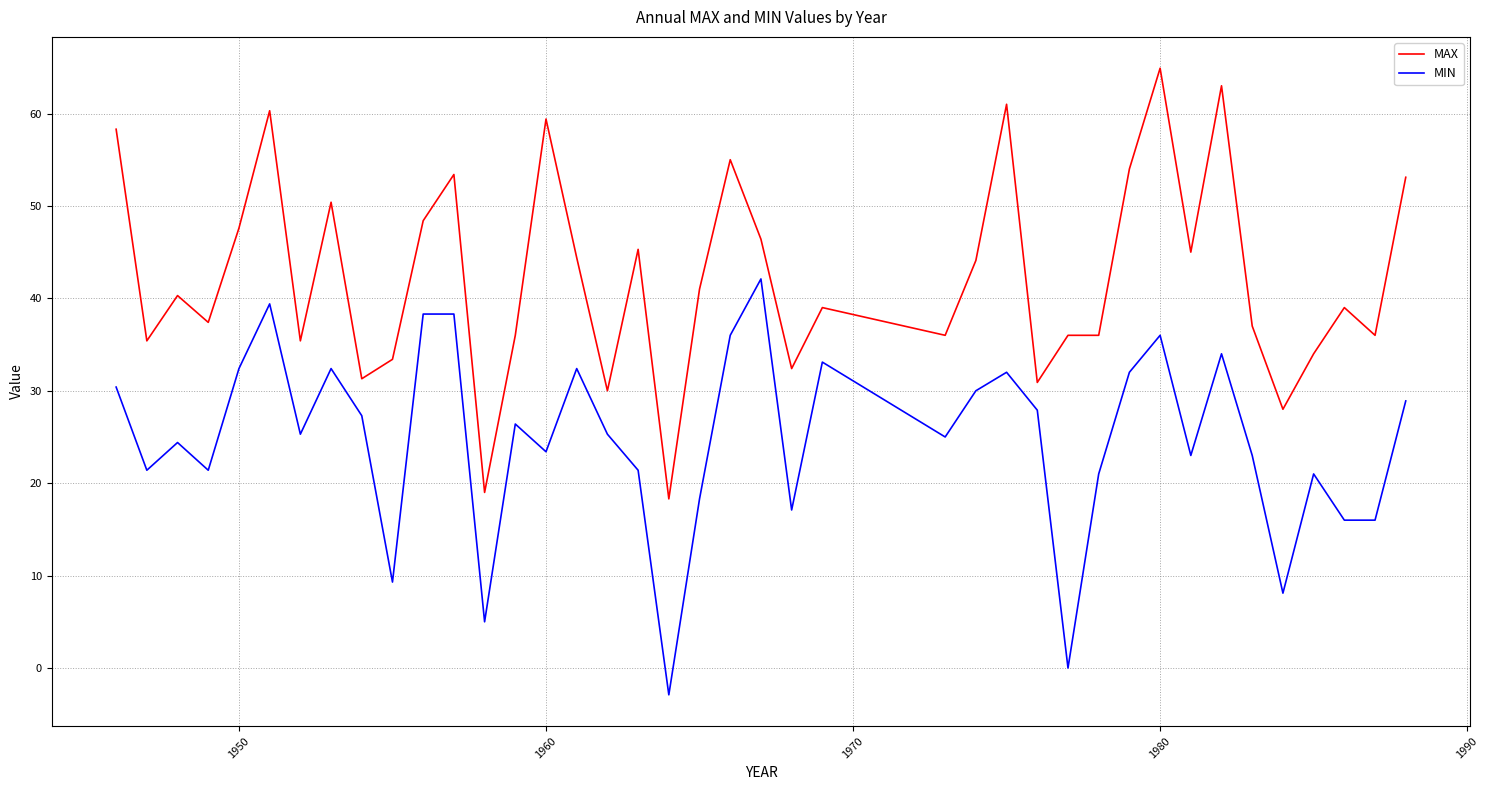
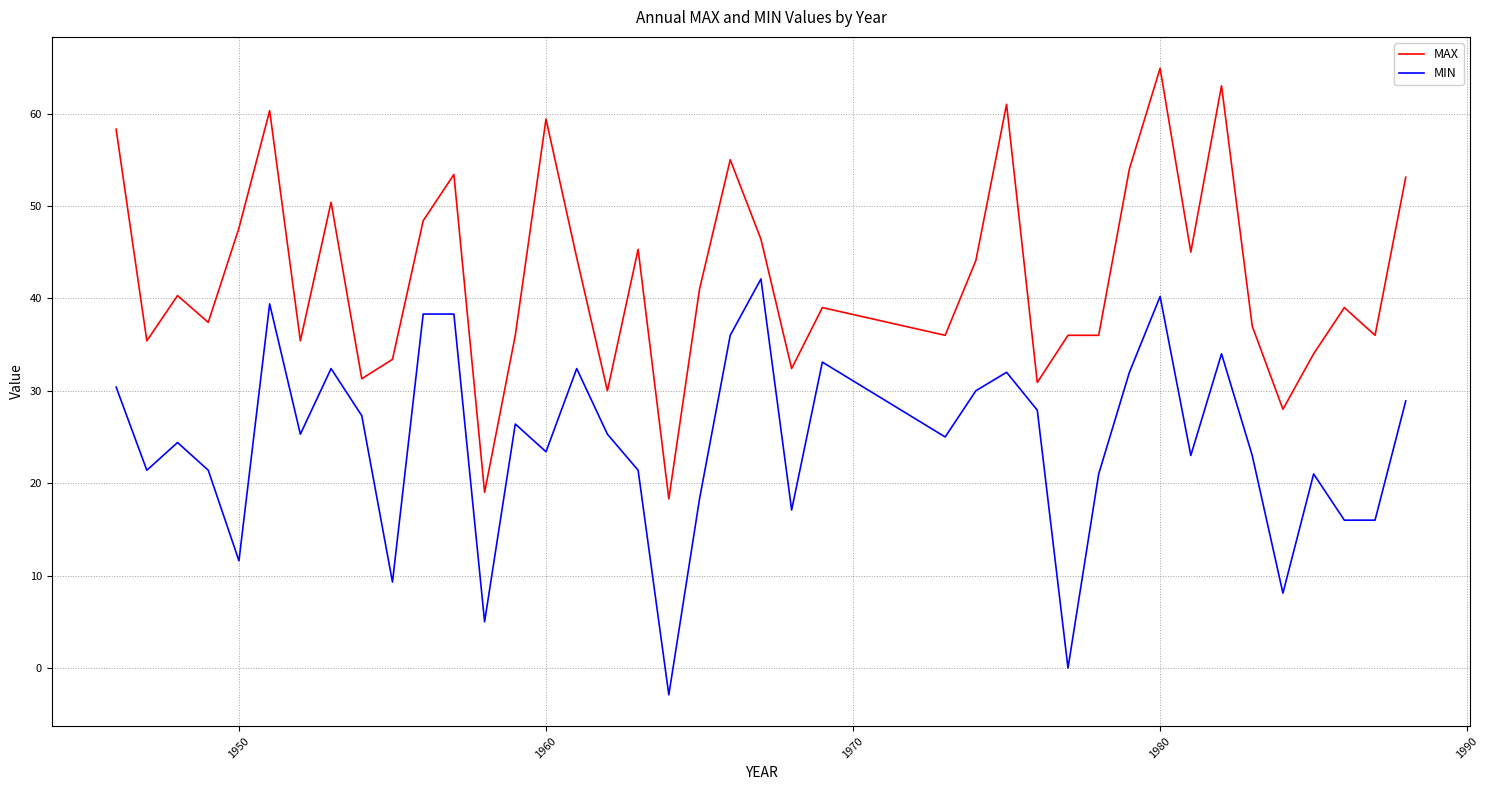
MIN, 1950: 32 -> 12
MIN, 1980: 36 -> 40
